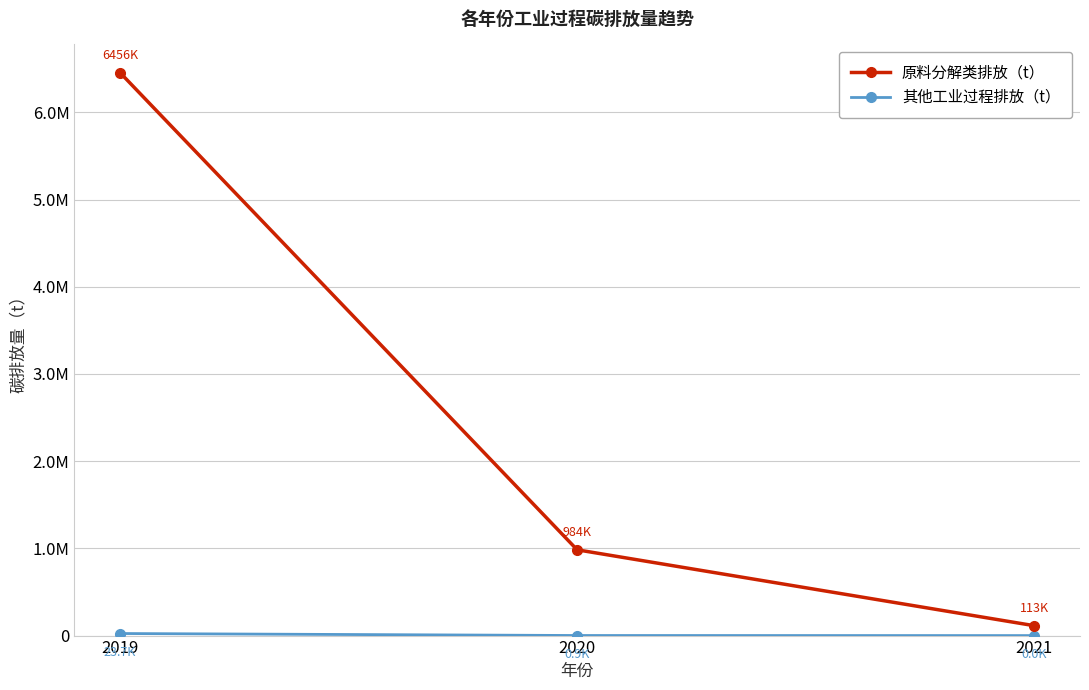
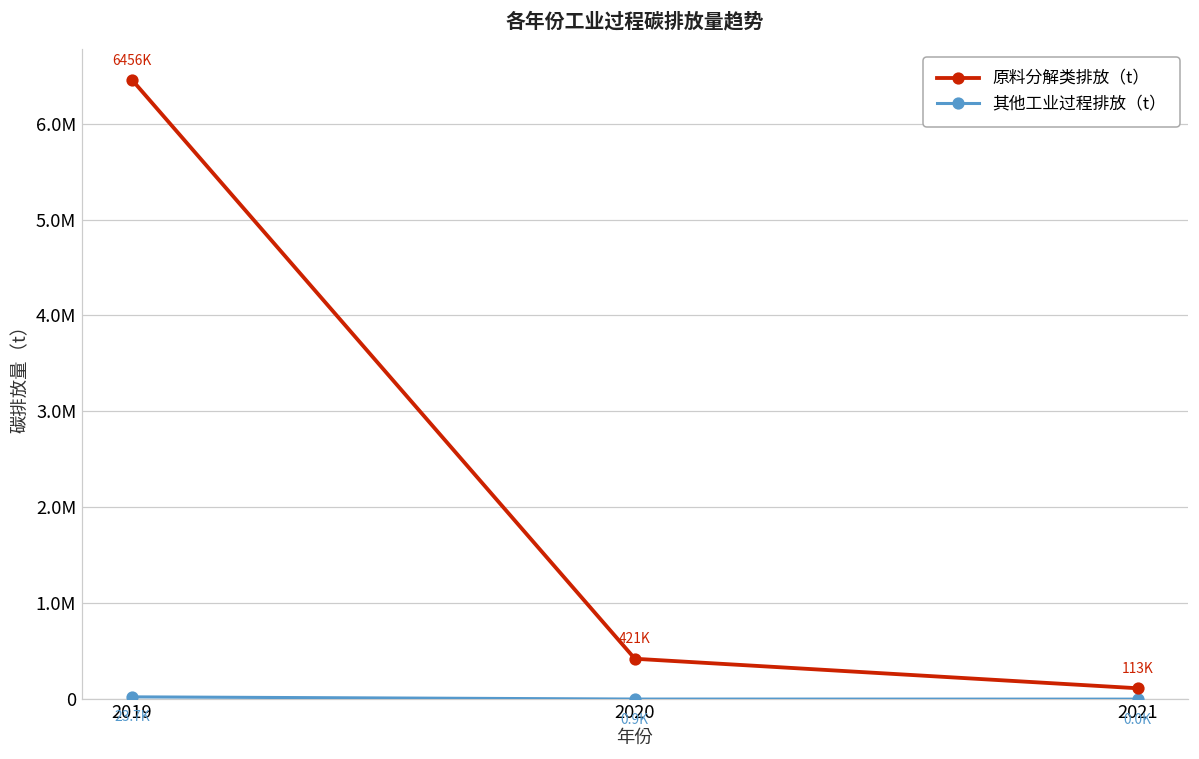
原料分解类排放（t）, 2020: 984K -> 421K
